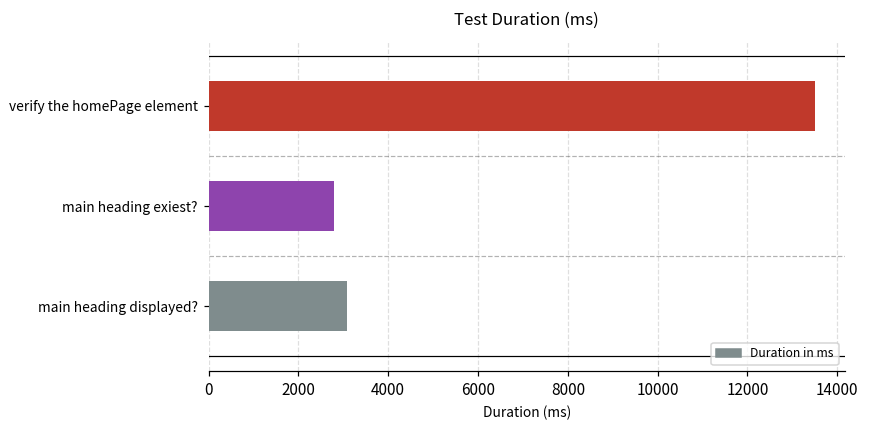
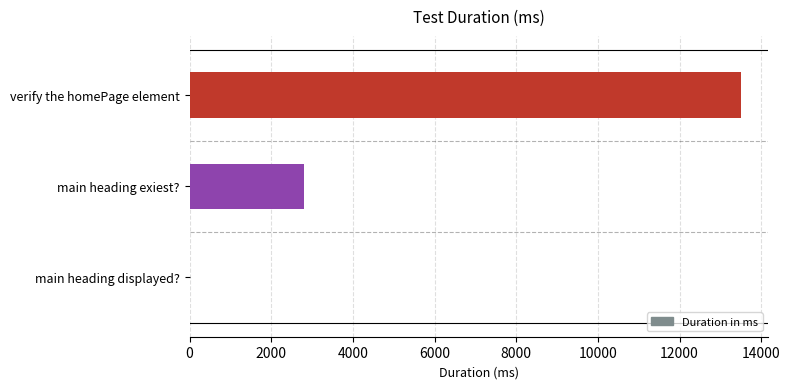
main heading displayed?: 3100 -> 0
